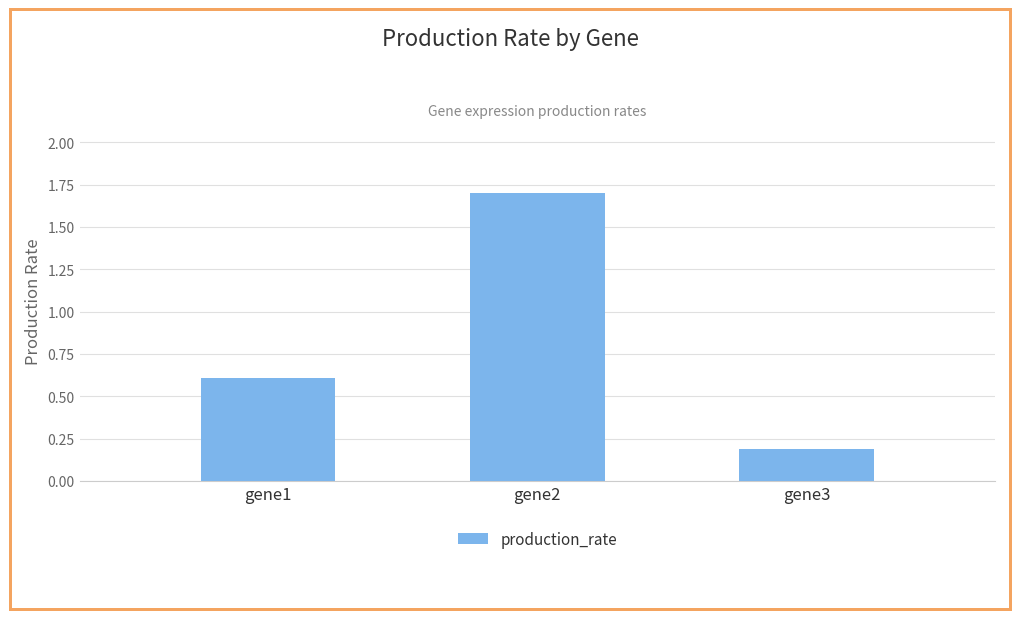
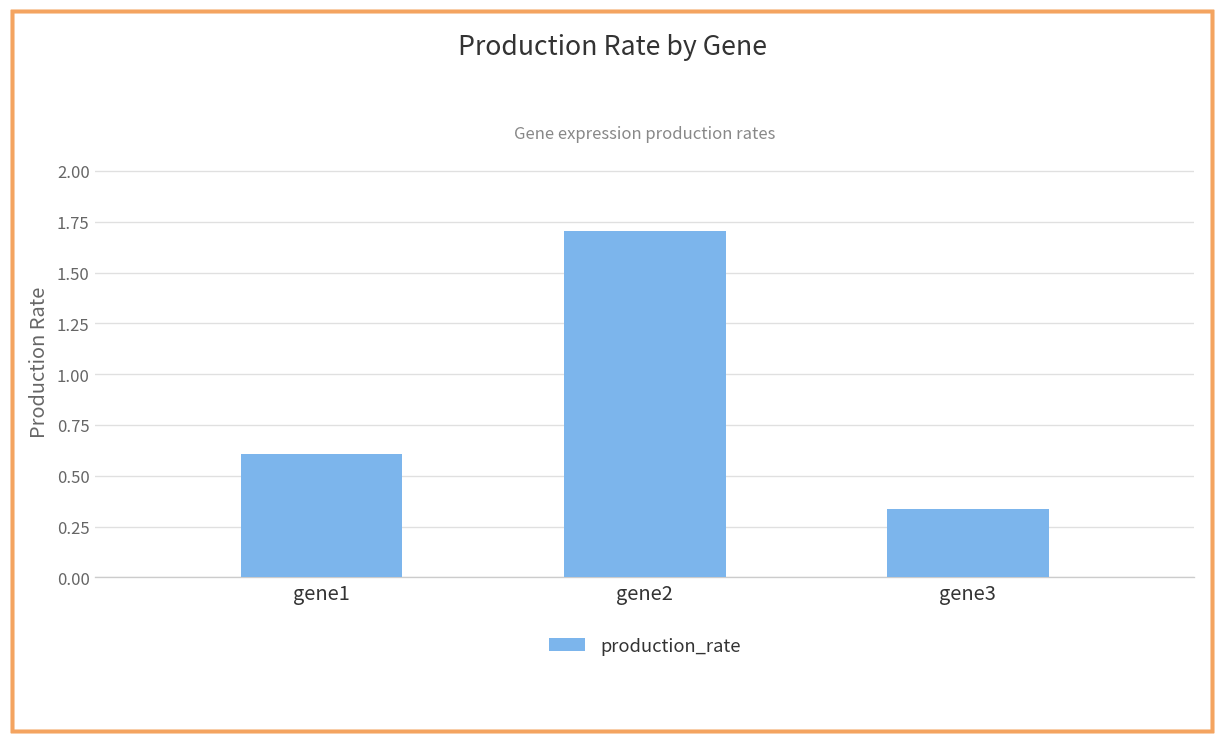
gene3: 0.19 -> 0.34
